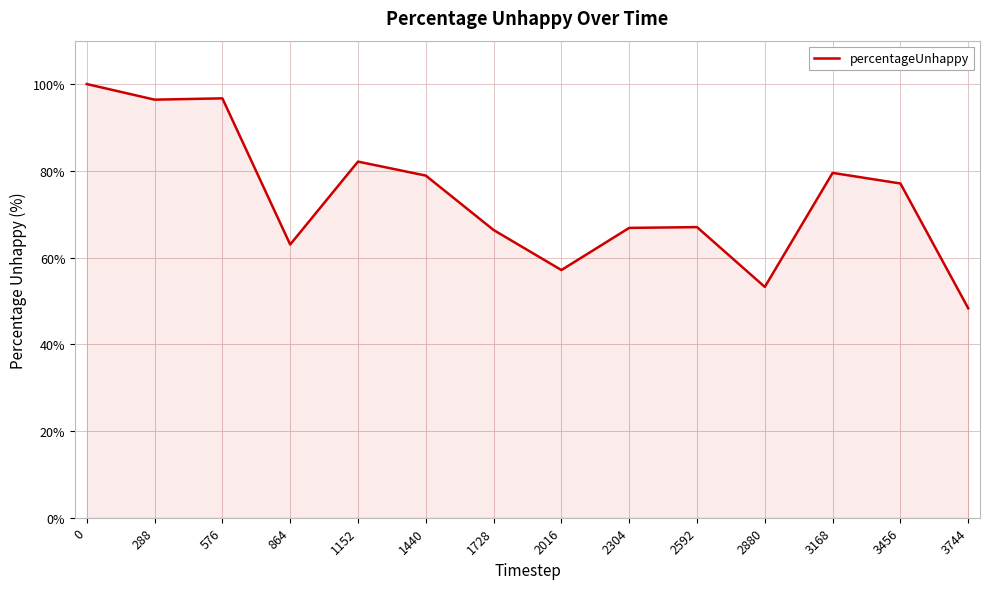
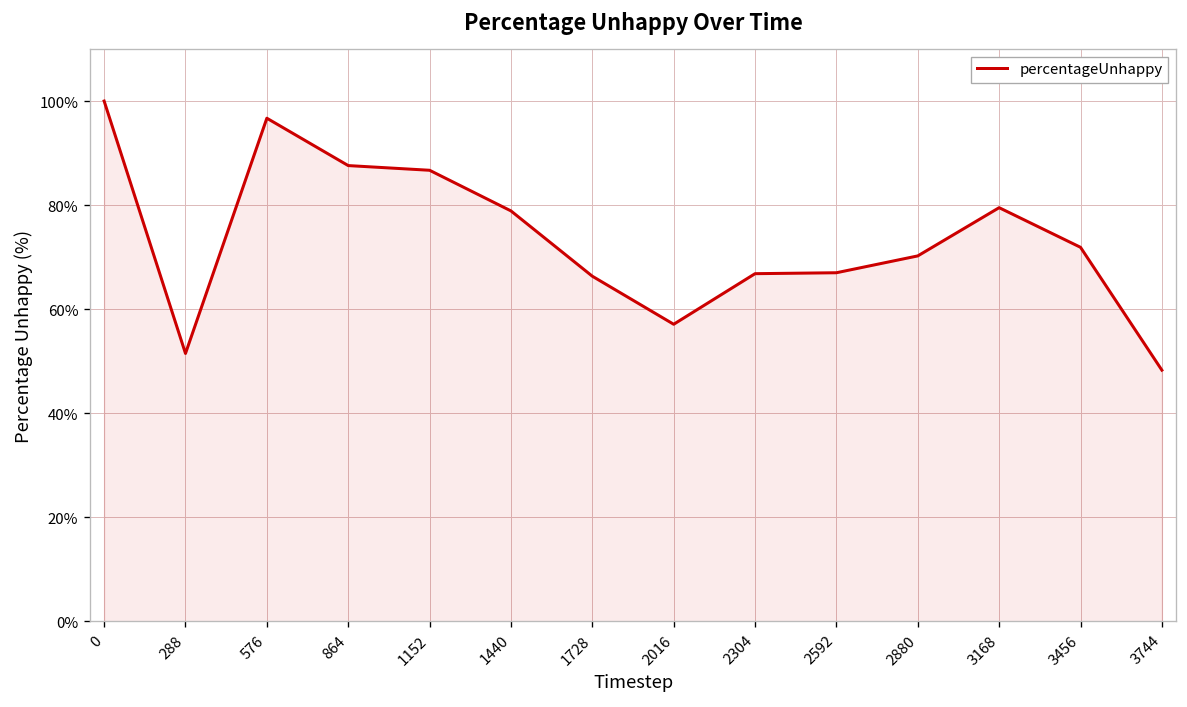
288: 96% -> 52%
864: 63% -> 88%
1152: 82% -> 87%
2880: 53% -> 70%
3456: 77% -> 72%
